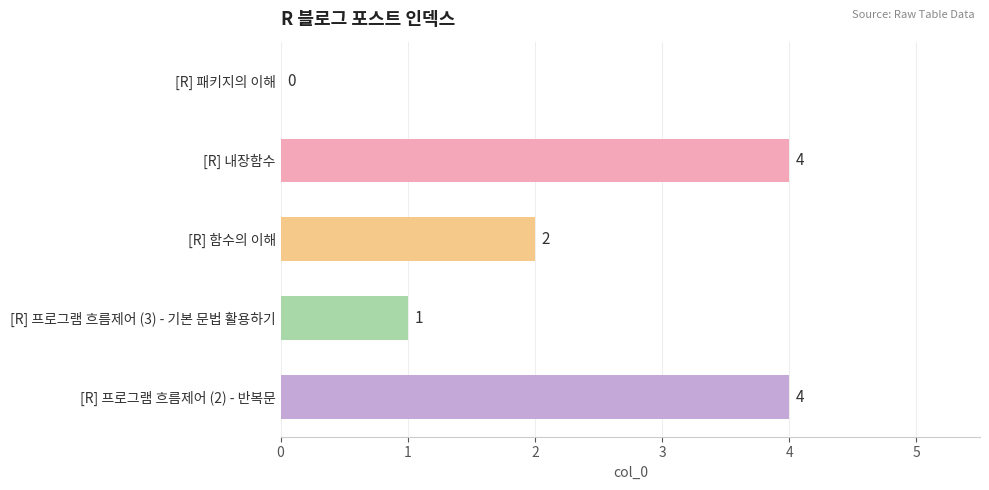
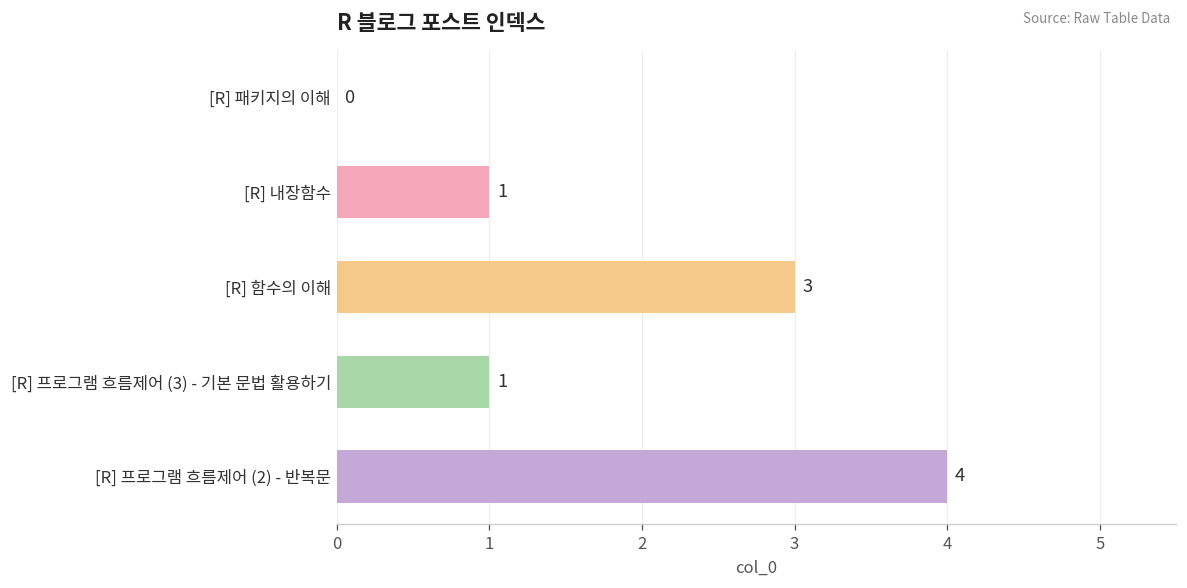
[R] 내장함수: 4 -> 1
[R] 함수의 이해: 2 -> 3
